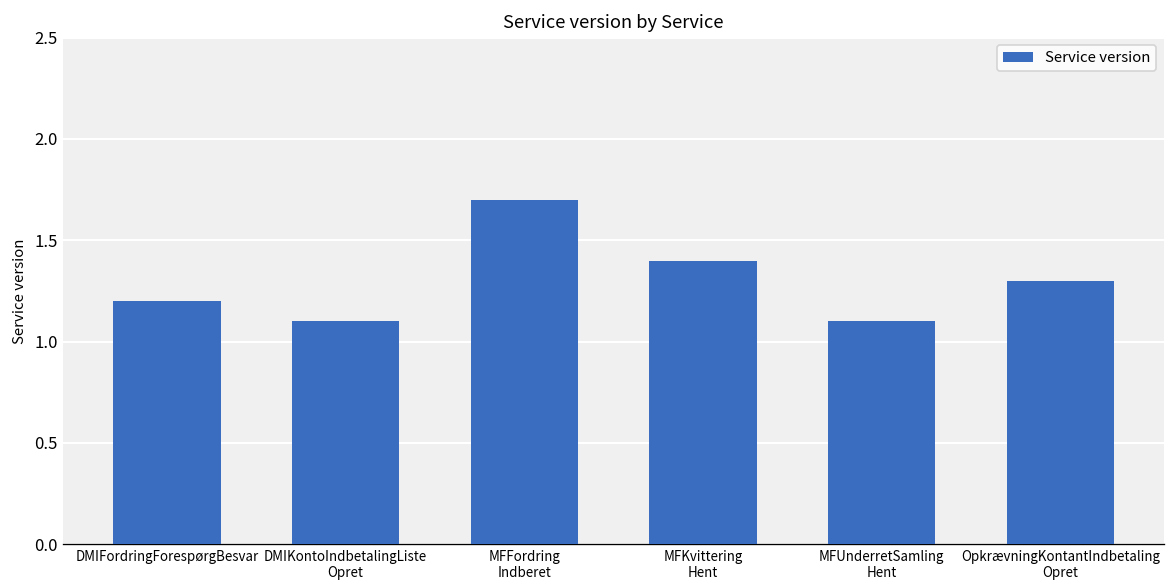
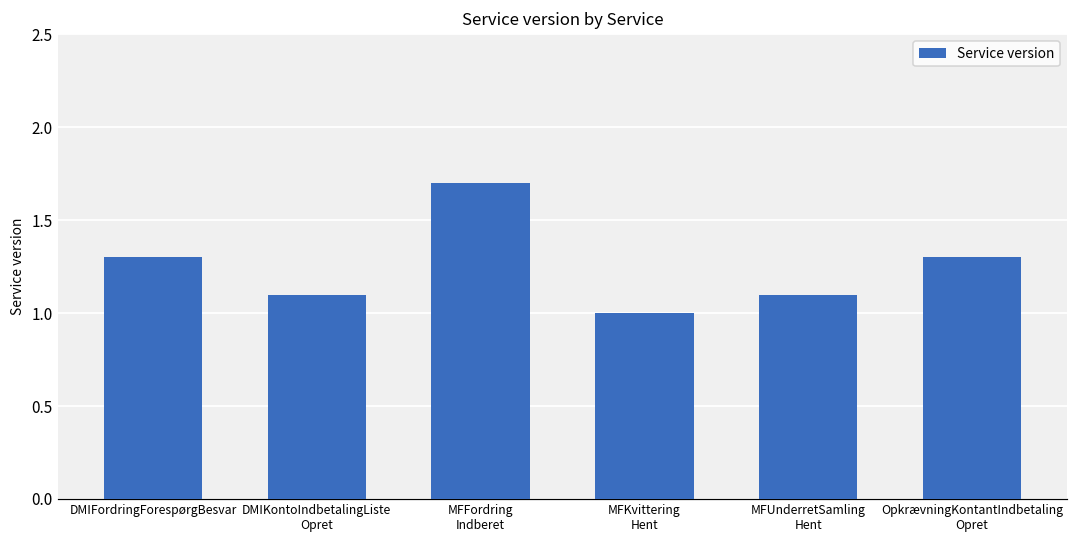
DMIFordringForespørgBesvar: 1.2 -> 1.3
MFKvittering Hent: 1.4 -> 1.0
